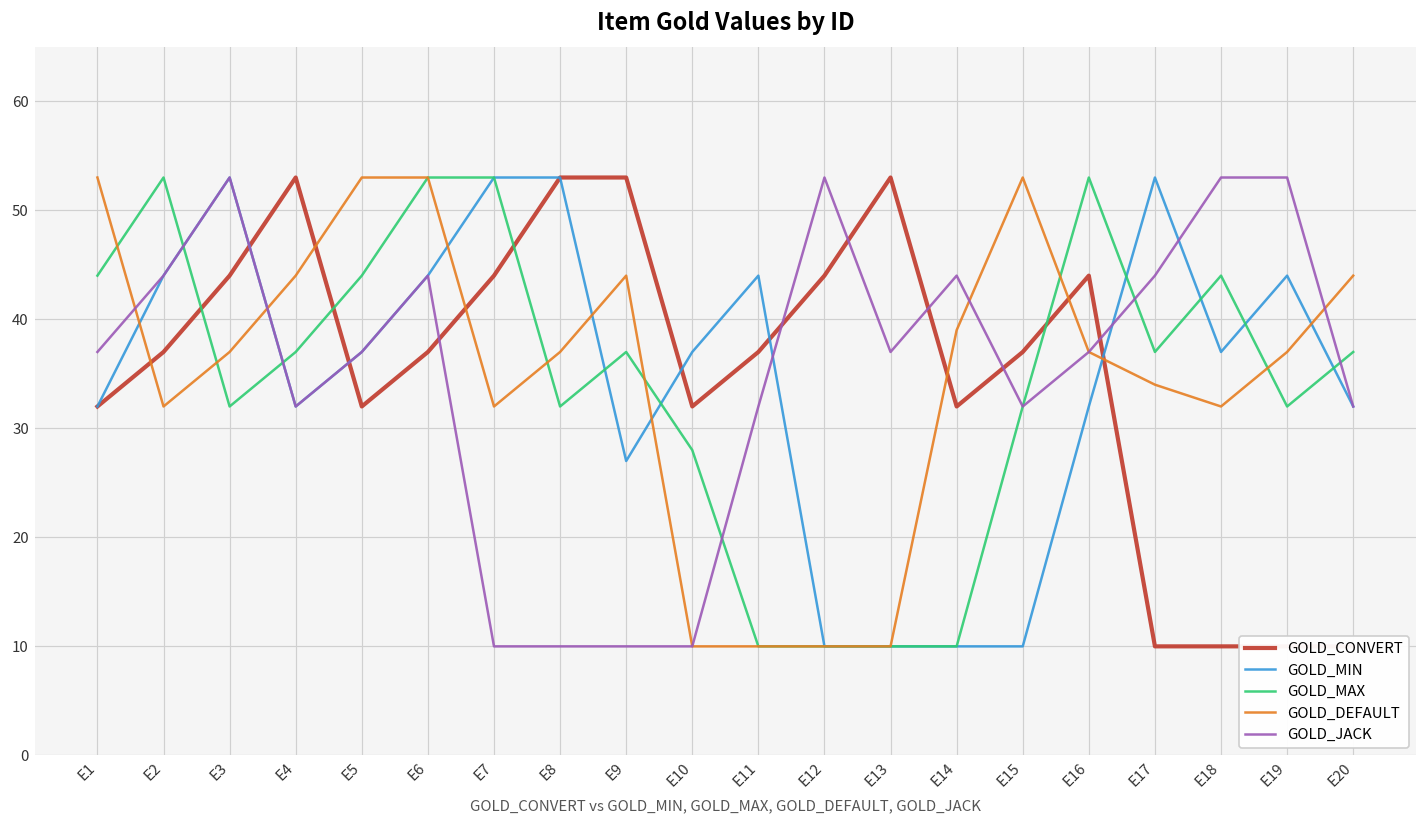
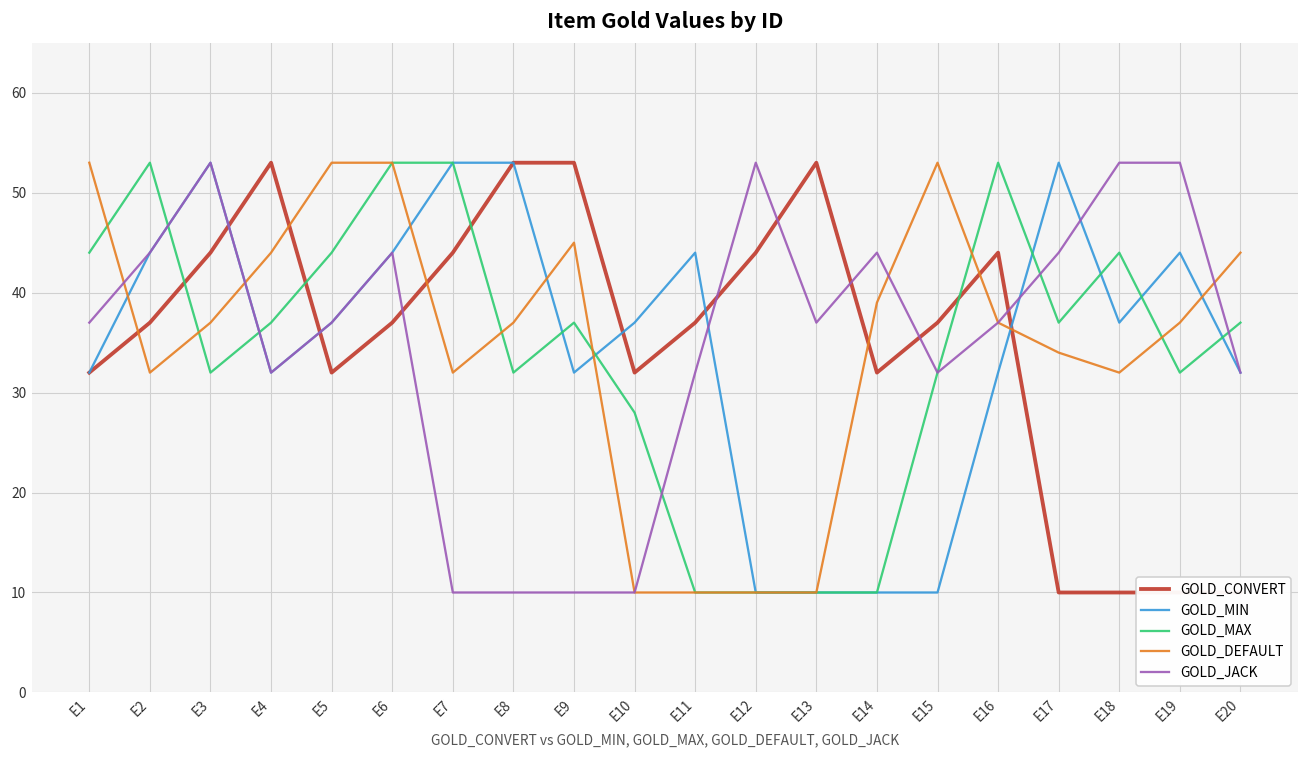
GOLD_MIN, E9: 27 -> 32
GOLD_DEFAULT, E9: 44 -> 45
